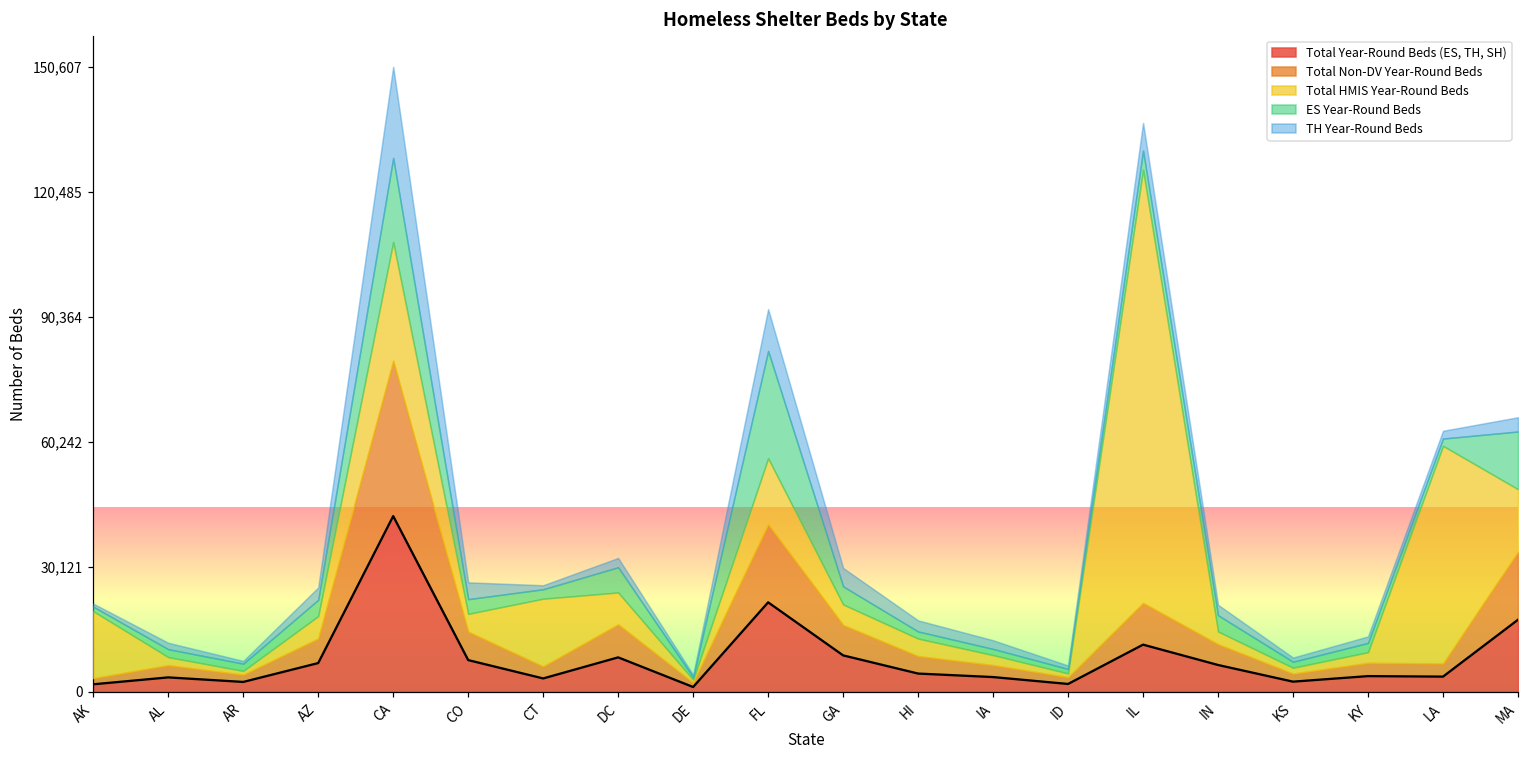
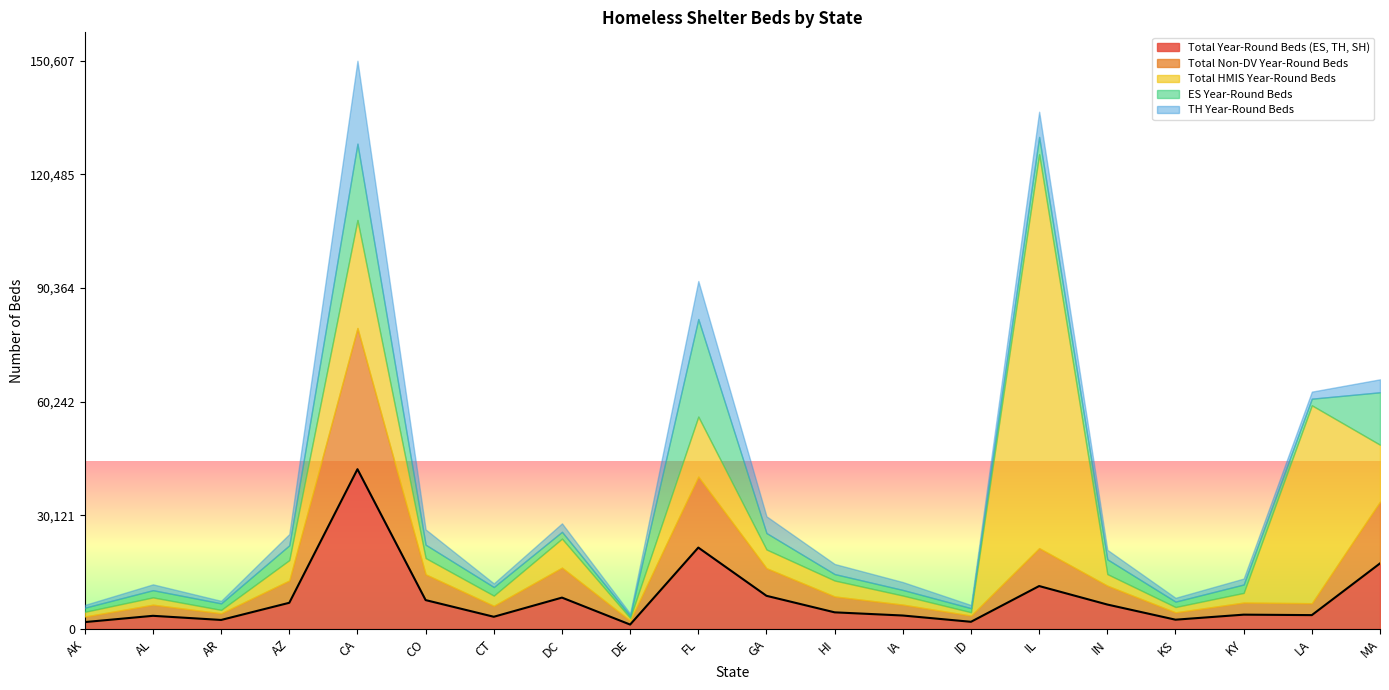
Total HMIS Year-Round Beds, AK: 16,000 -> 1,000
Total HMIS Year-Round Beds, CT: 16,000 -> 3,000
ES Year-Round Beds, DC: 6,000 -> 2,000
